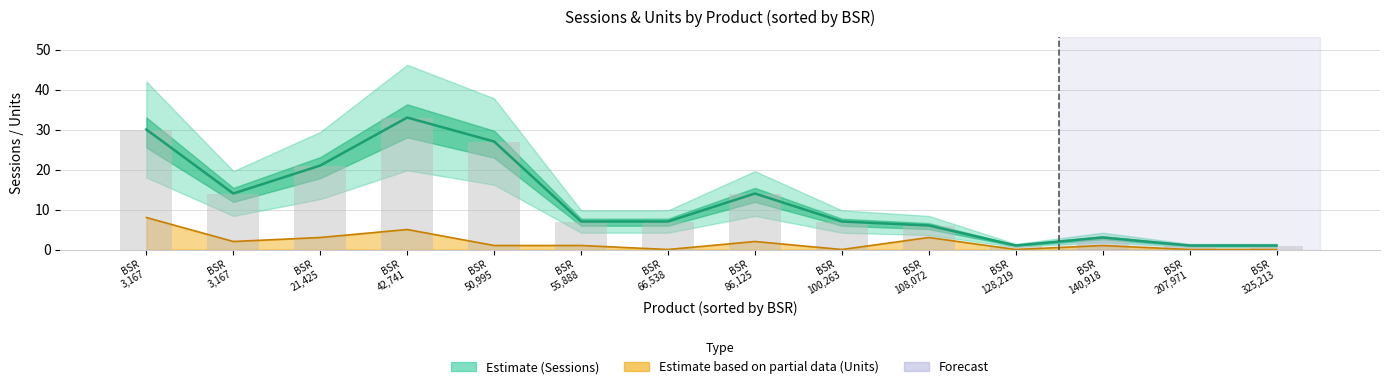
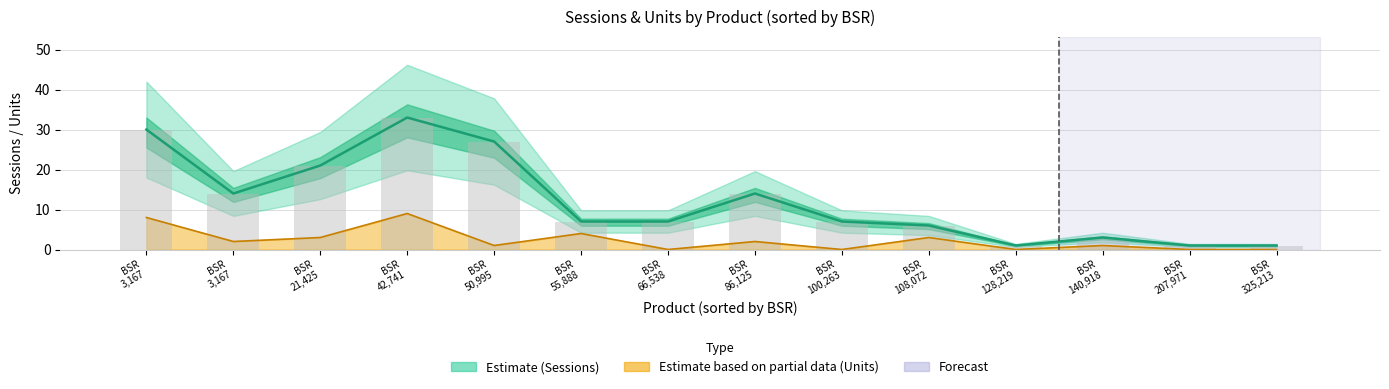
Estimate based on partial data (Units), BSR 42,741: 5 -> 9
Estimate based on partial data (Units), BSR 55,888: 1 -> 4
